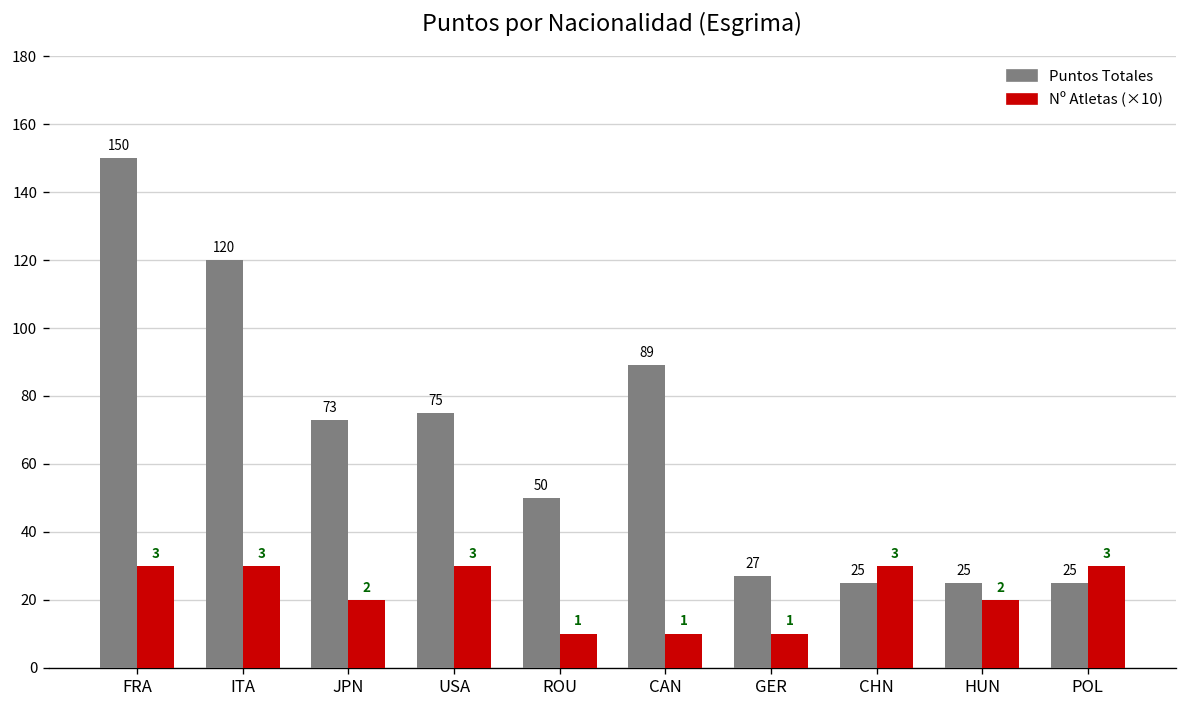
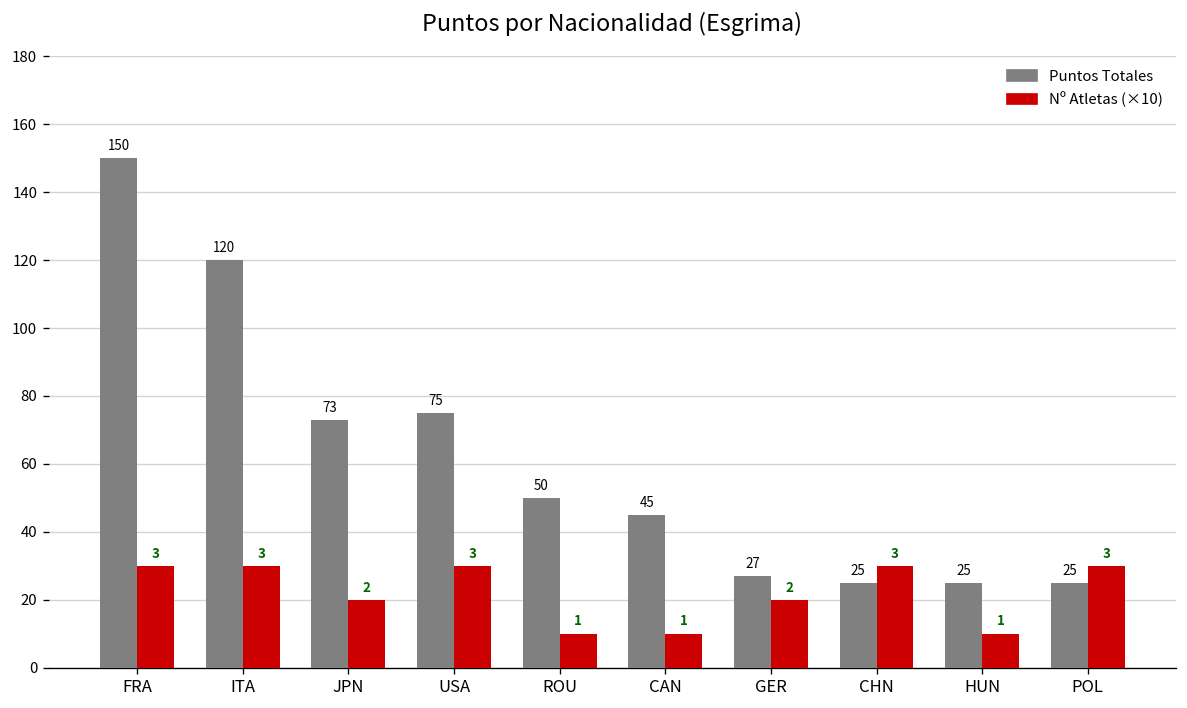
Puntos Totales, CAN: 89 -> 45
Nº Atletas (×10), GER: 1 -> 2
Nº Atletas (×10), HUN: 2 -> 1
